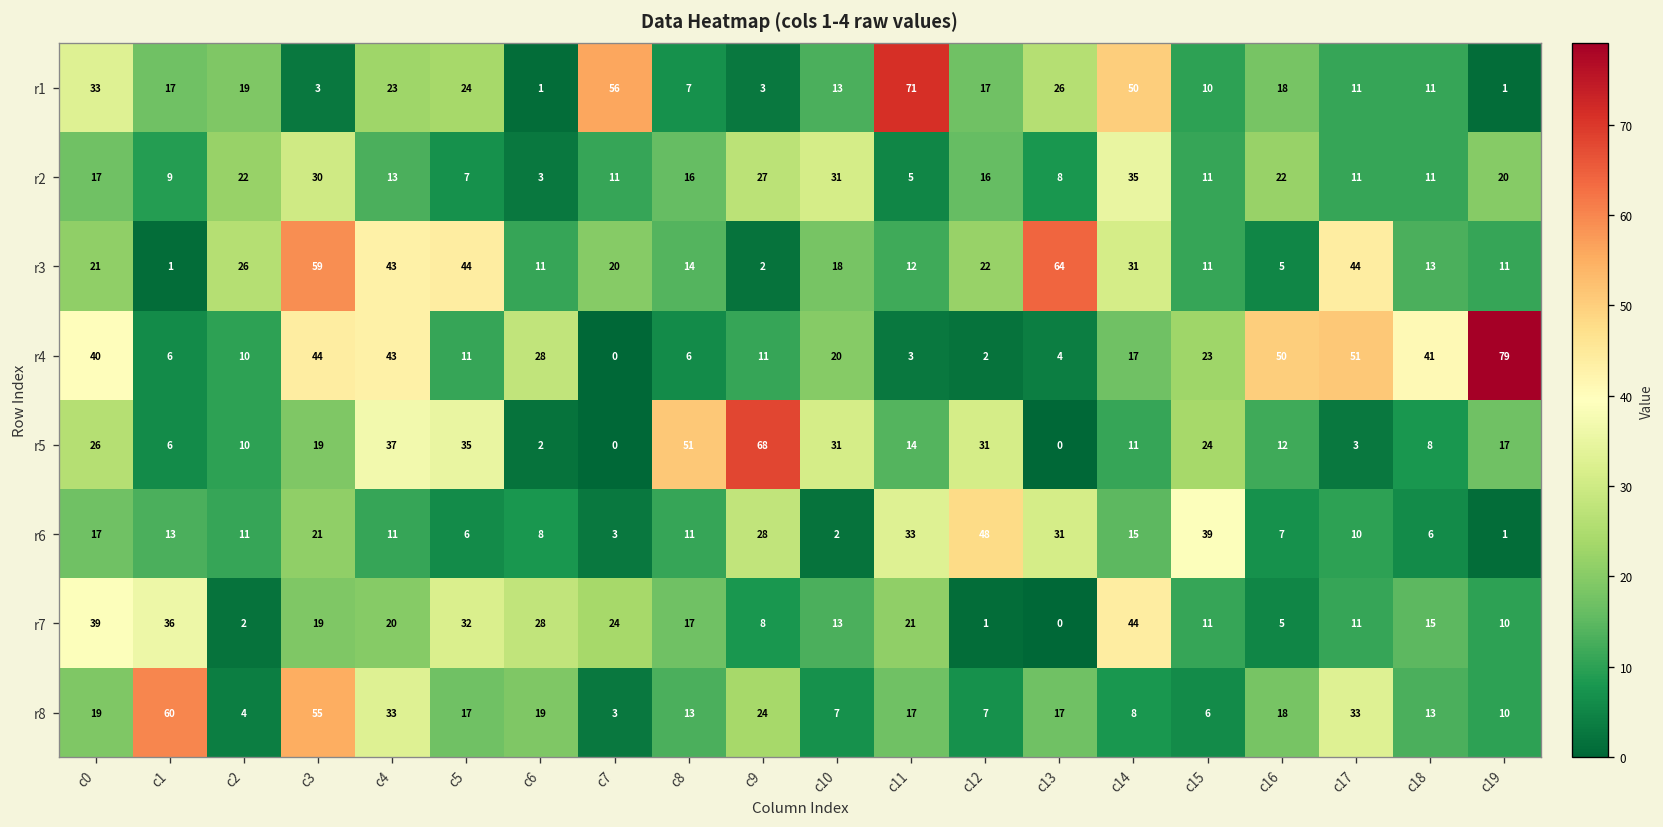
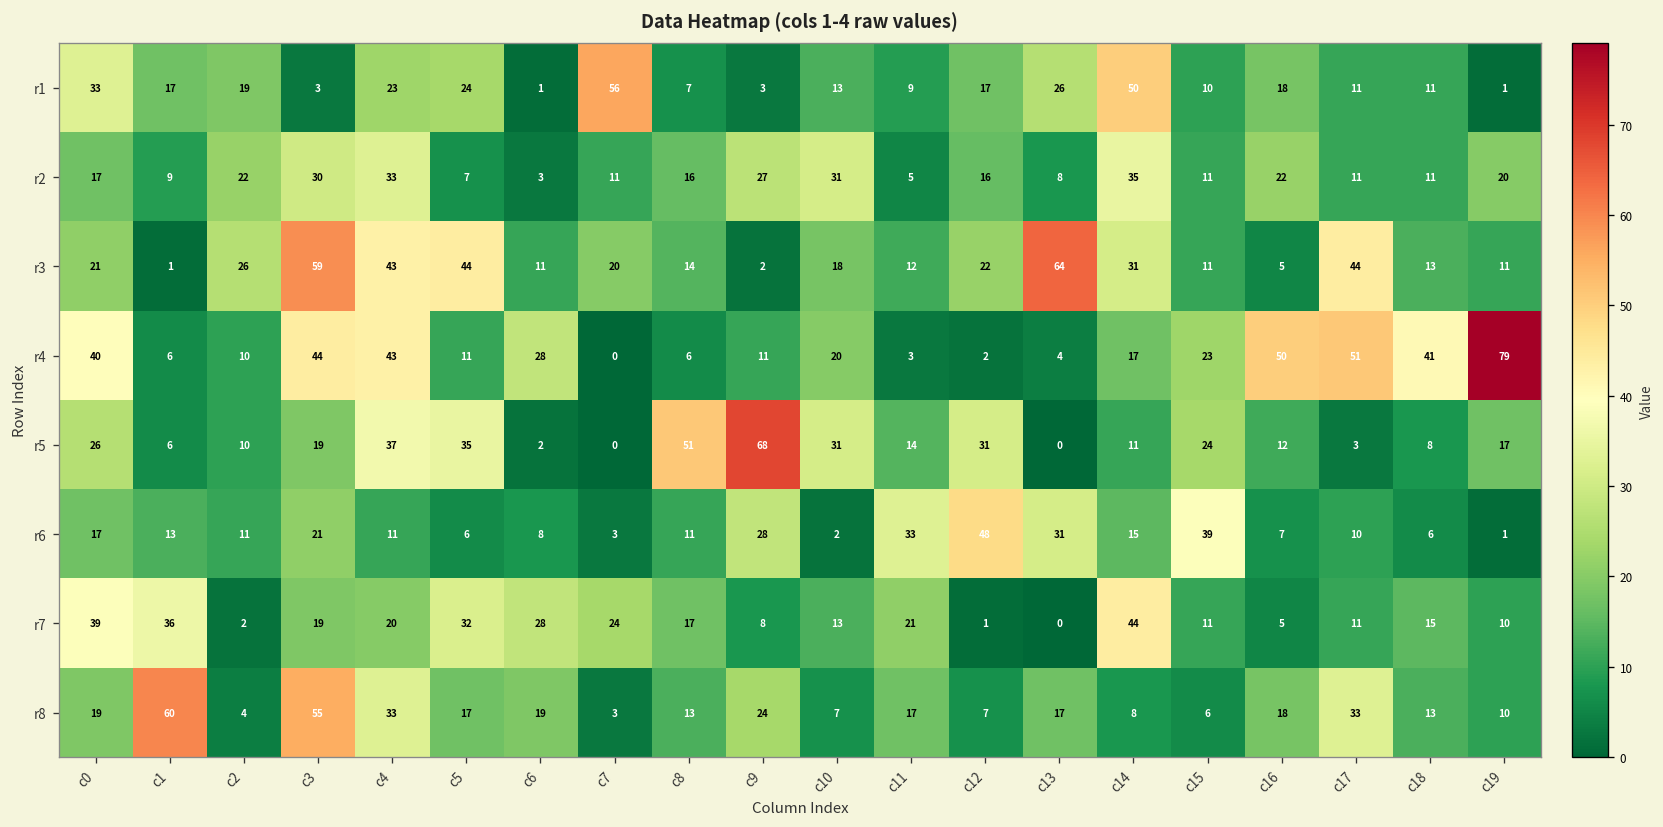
r1, c11: 71 -> 9
r2, c4: 13 -> 33
